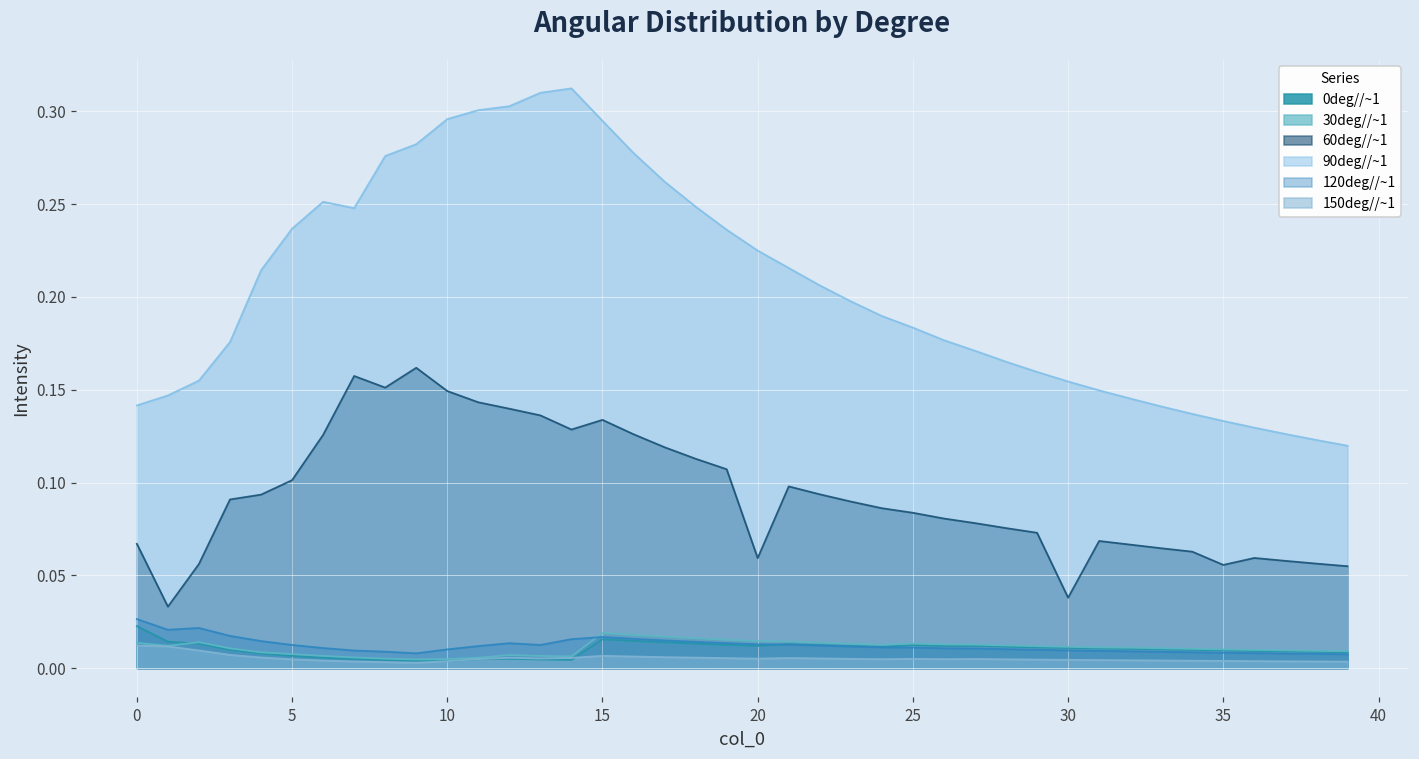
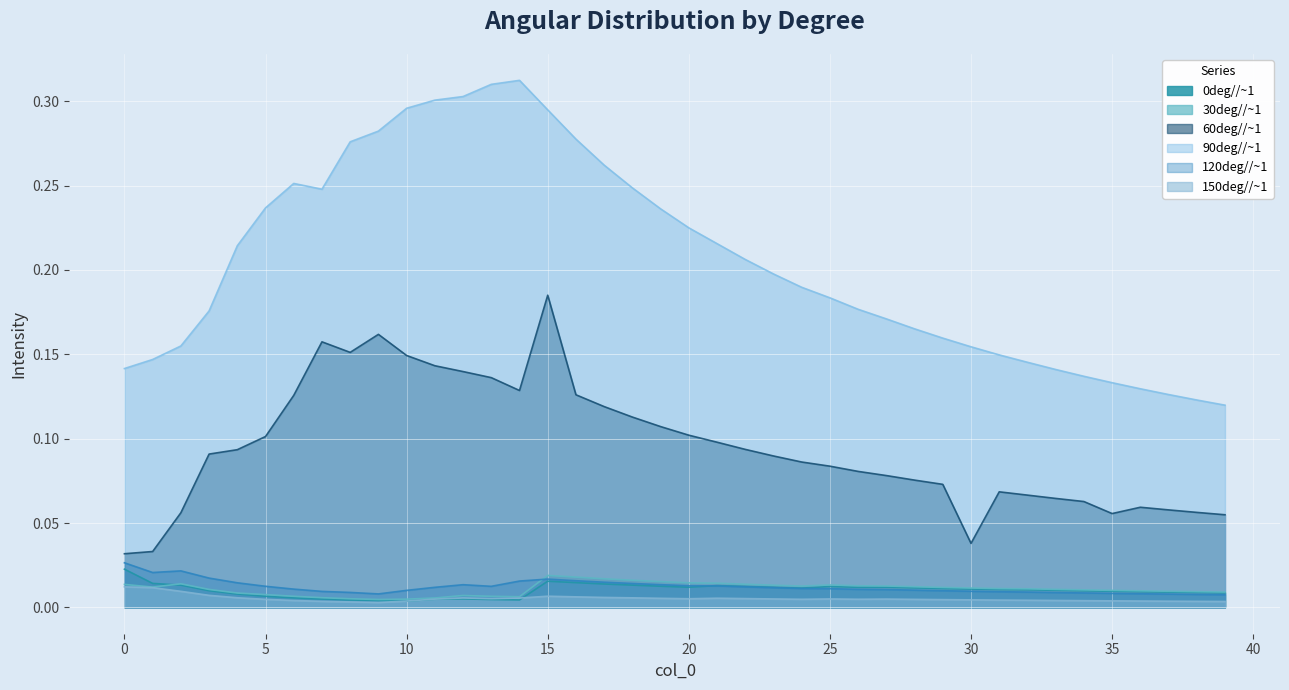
60deg//~1, 0: 0.067 -> 0.032
60deg//~1, 15: 0.134 -> 0.185
60deg//~1, 20: 0.059 -> 0.102
